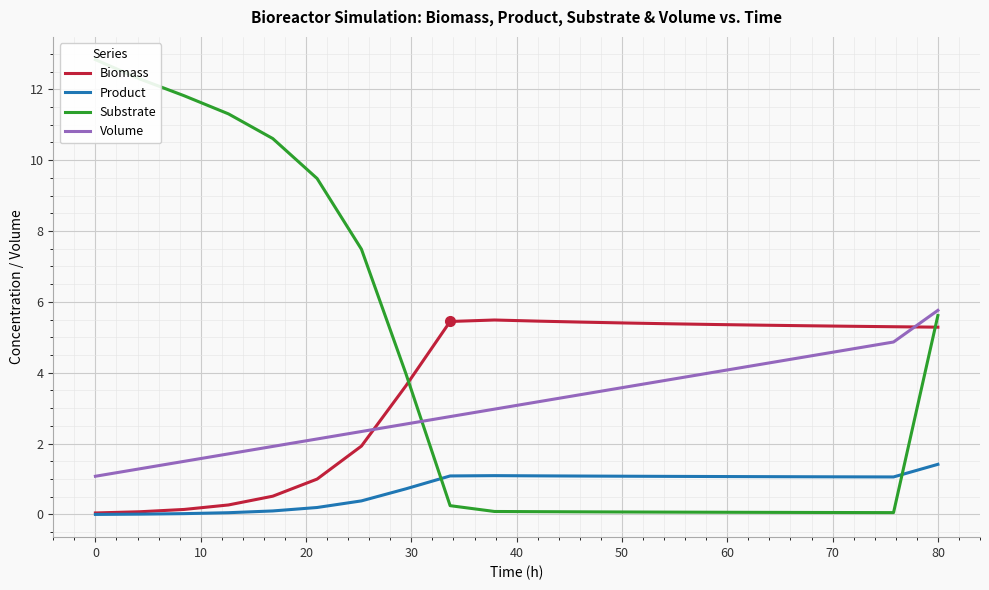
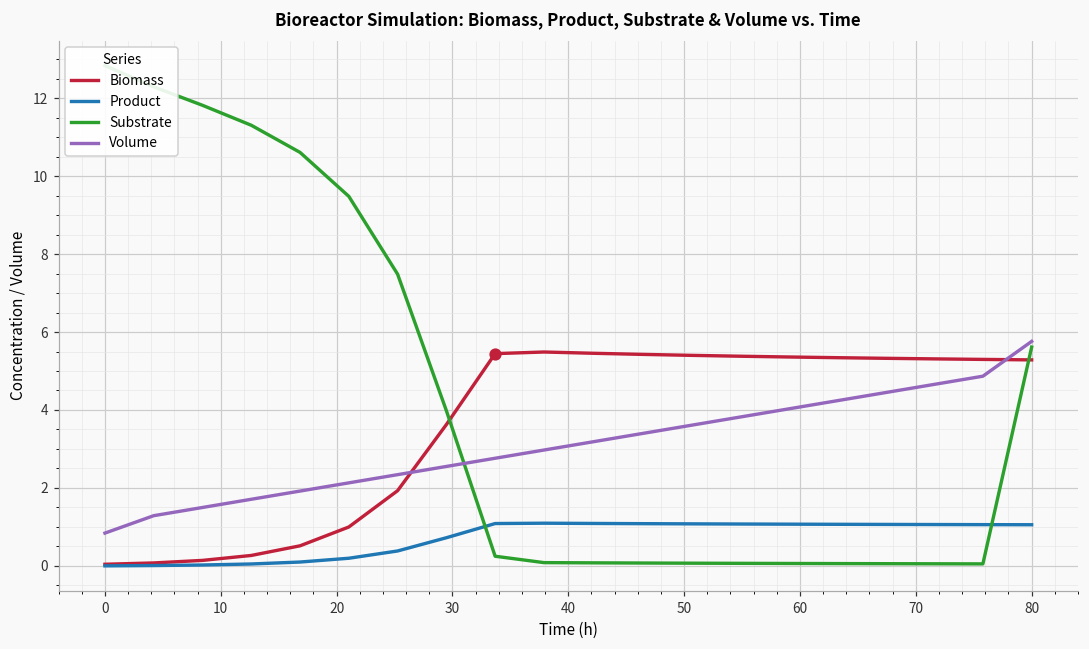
Volume, 0: 1.1 -> 0.8
Product, 80: 1.4 -> 1.1
